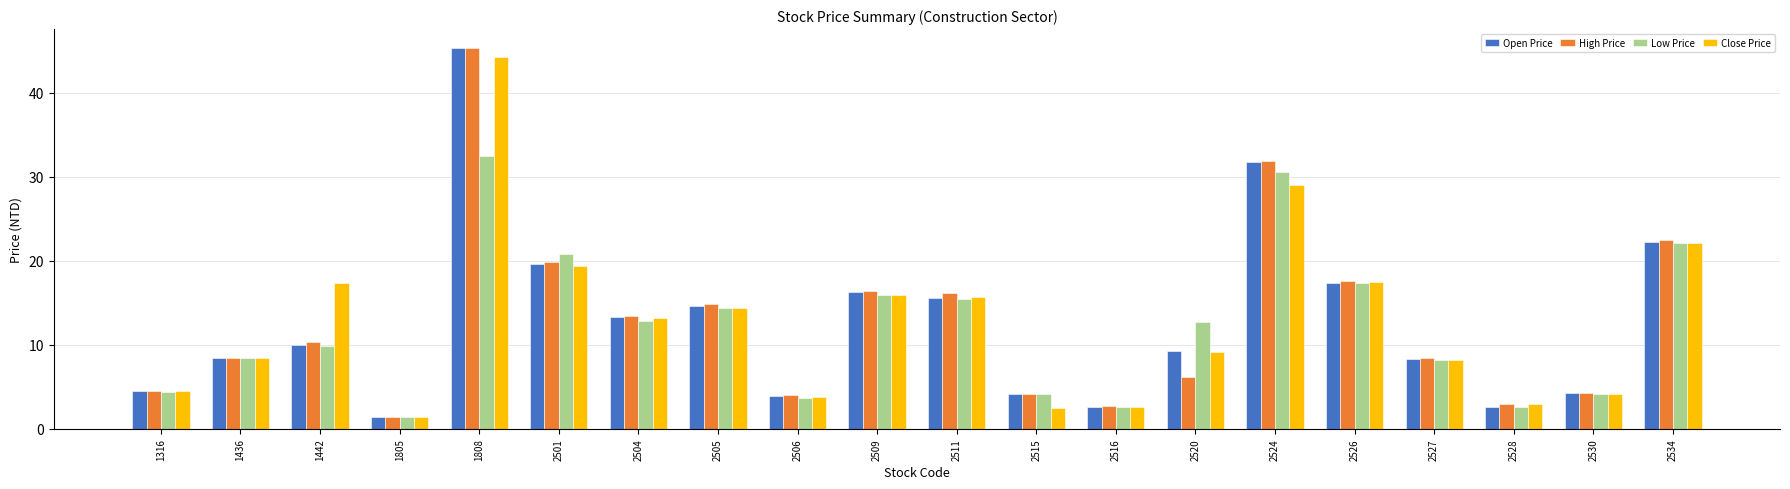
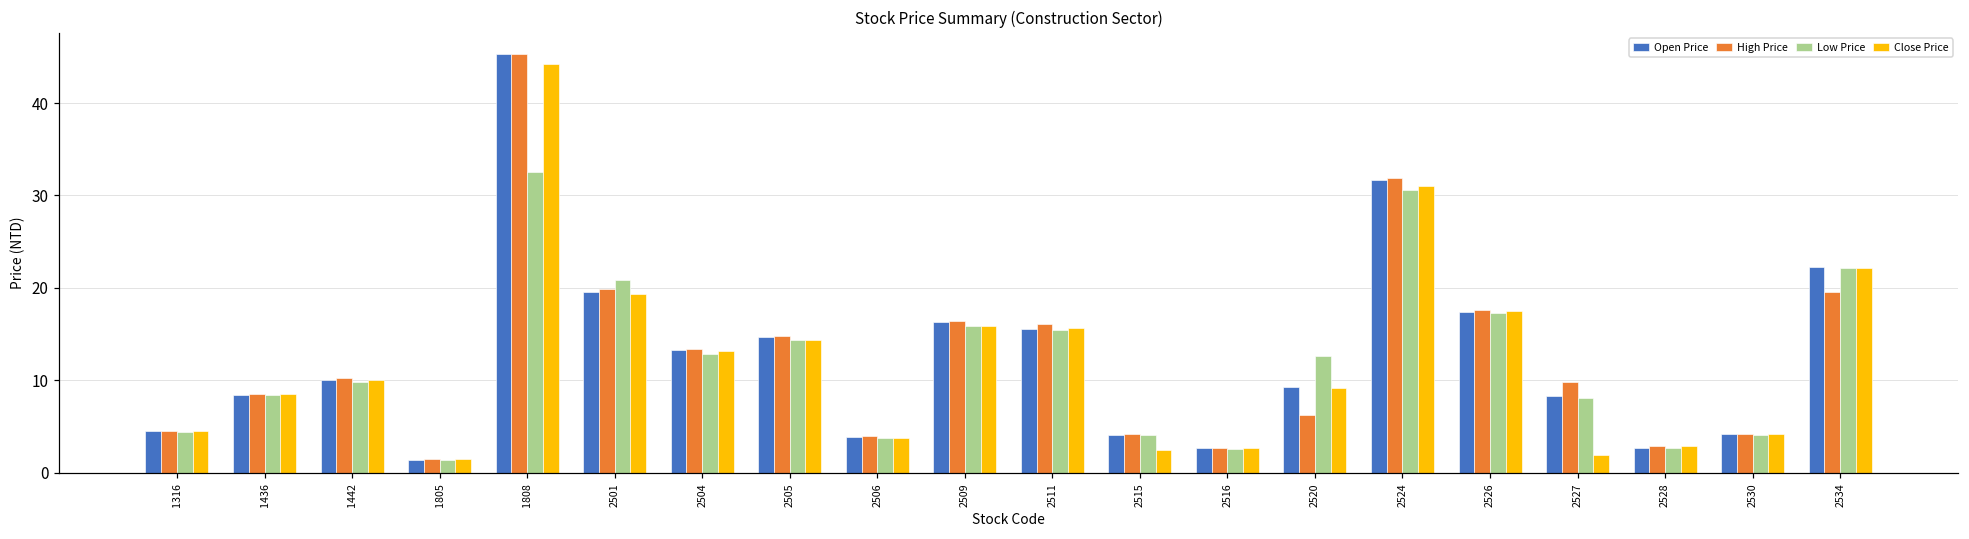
Close Price, 1442: 17 -> 10
Close Price, 2524: 29 -> 31
High Price, 2527: 8 -> 10
Close Price, 2527: 8 -> 2
High Price, 2534: 23 -> 20
